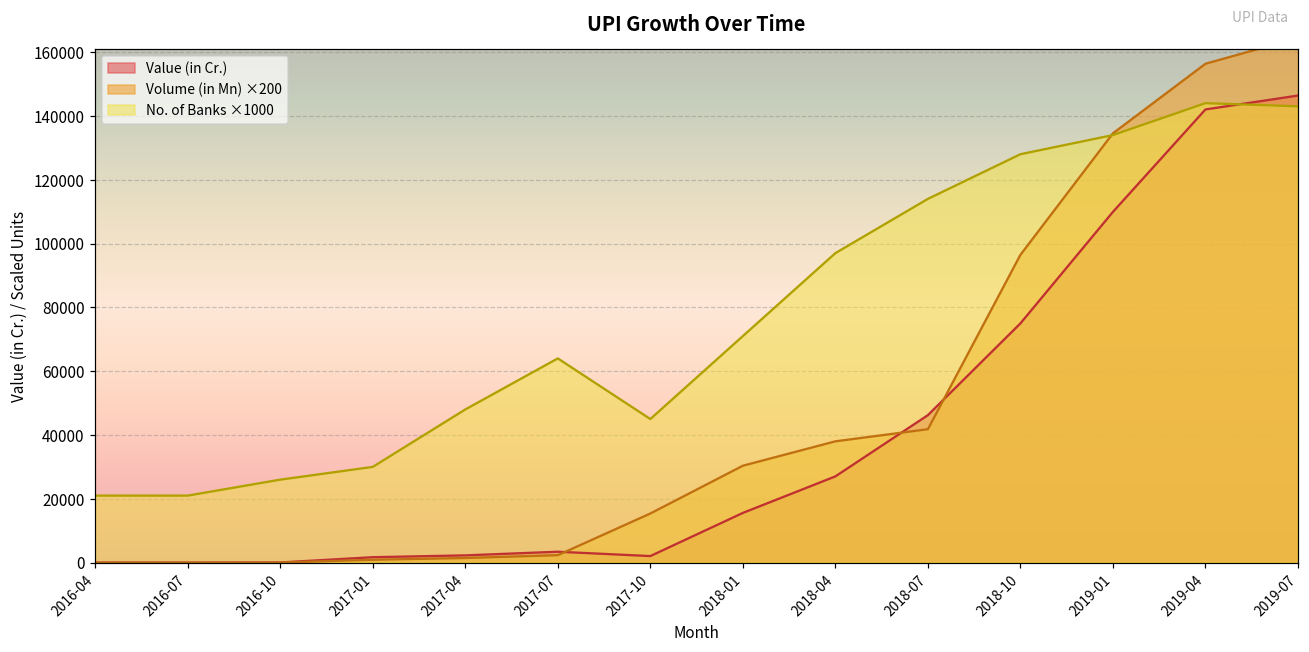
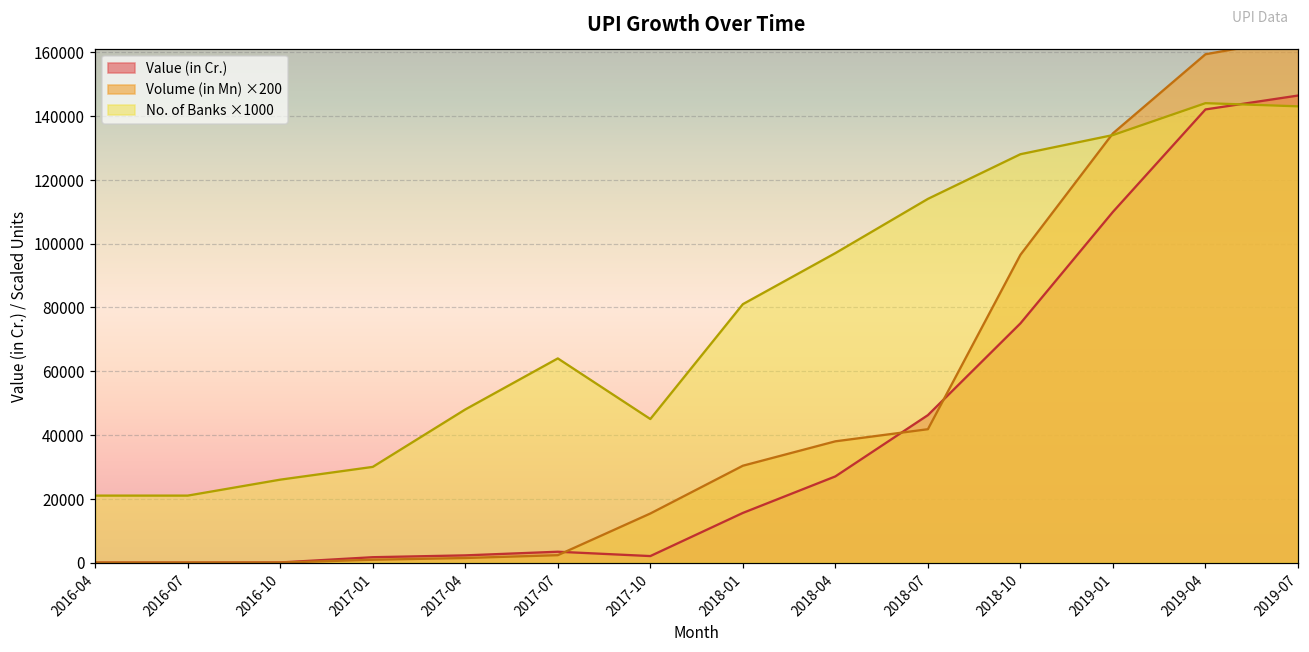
No. of Banks ×1000, 2018-01: 71000 -> 81000
Volume (in Mn) ×200, 2019-04: 156000 -> 159000
